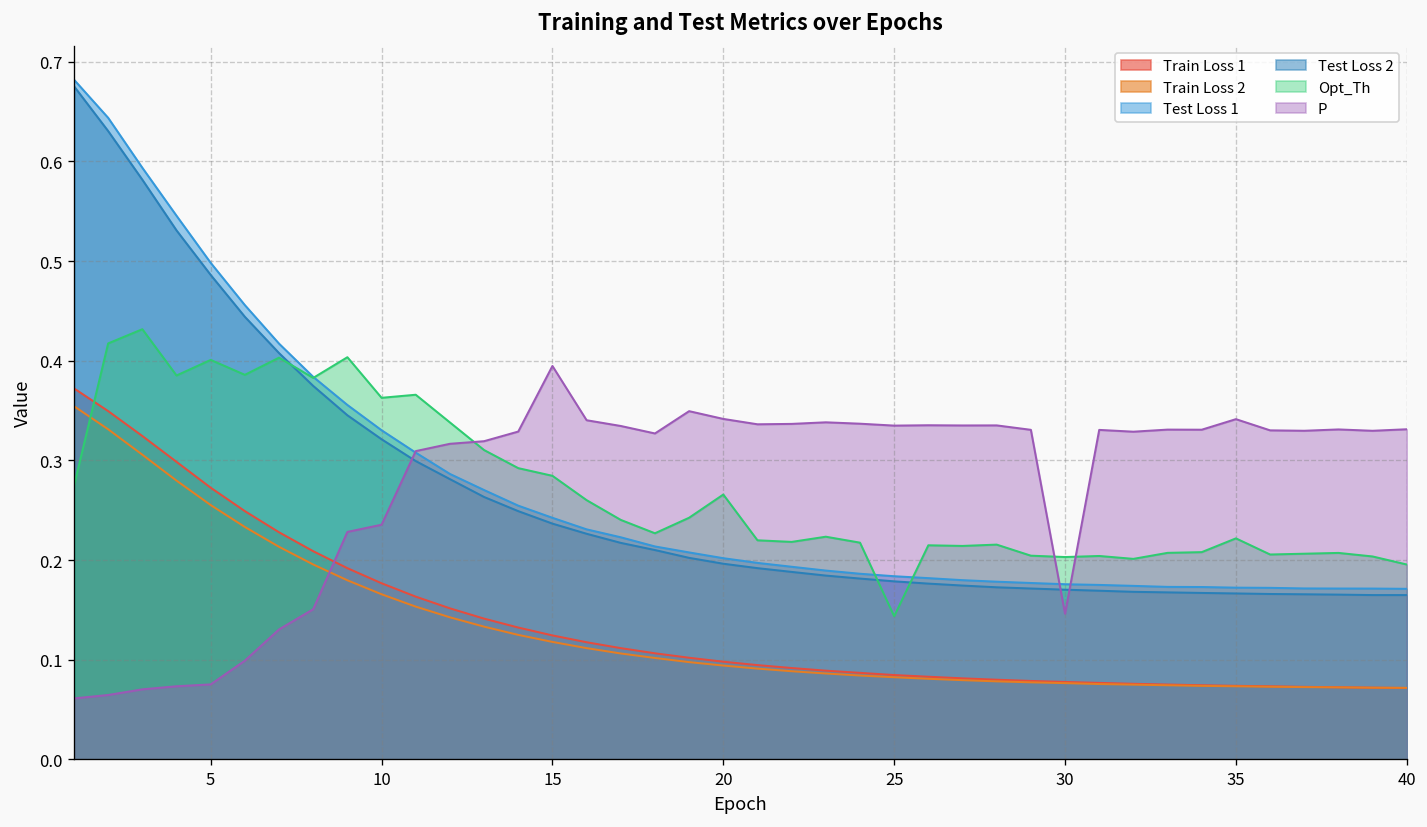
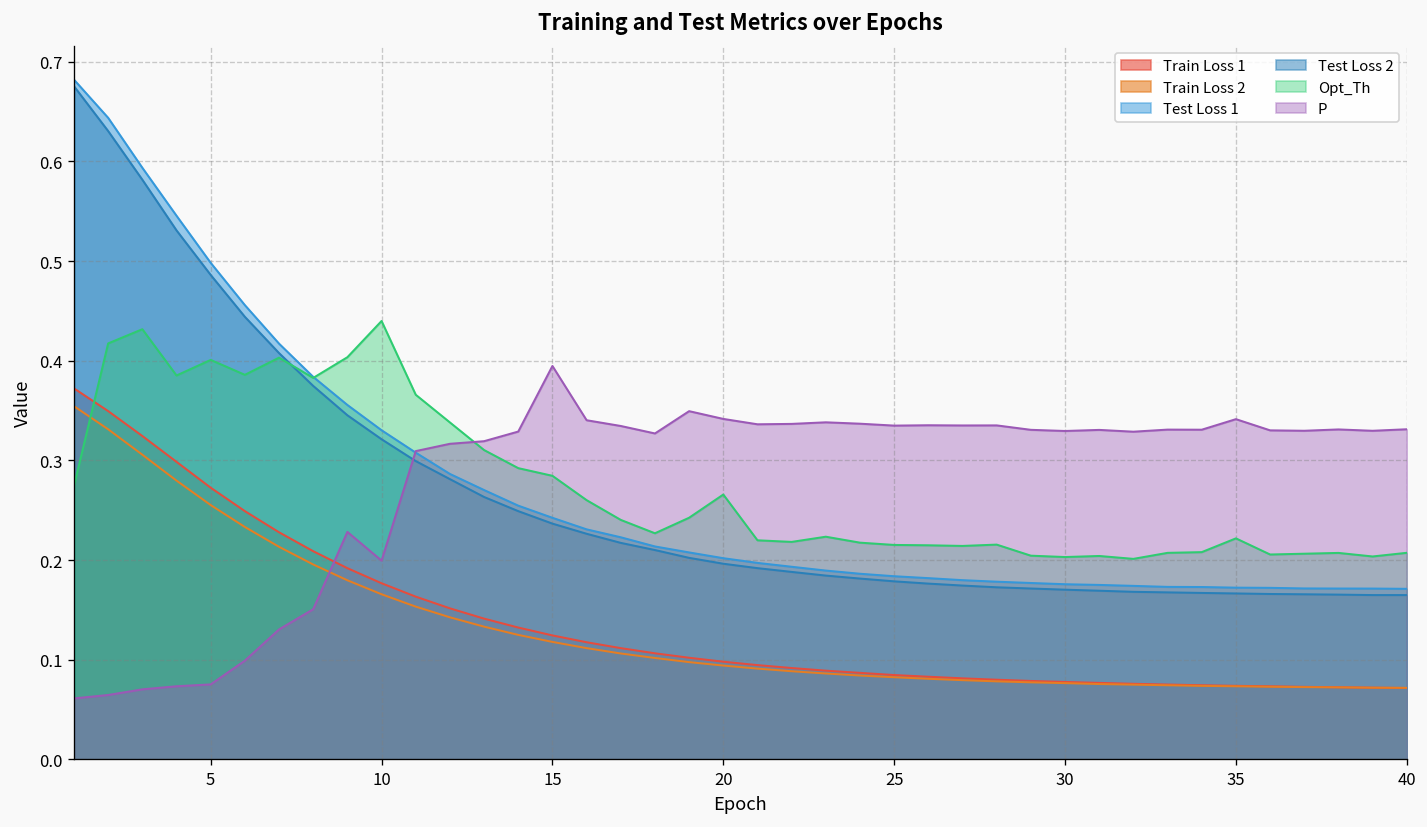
Opt_Th, 10: 0.36 -> 0.44
P, 10: 0.24 -> 0.20
Opt_Th, 25: 0.14 -> 0.22
P, 30: 0.15 -> 0.33
Opt_Th, 40: 0.20 -> 0.21
